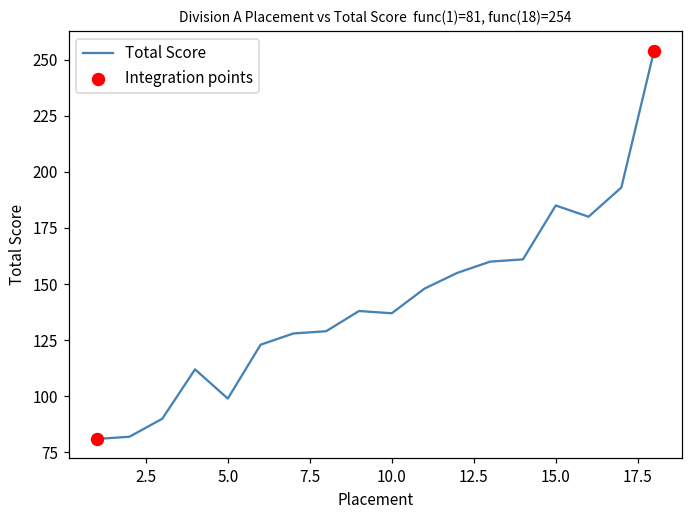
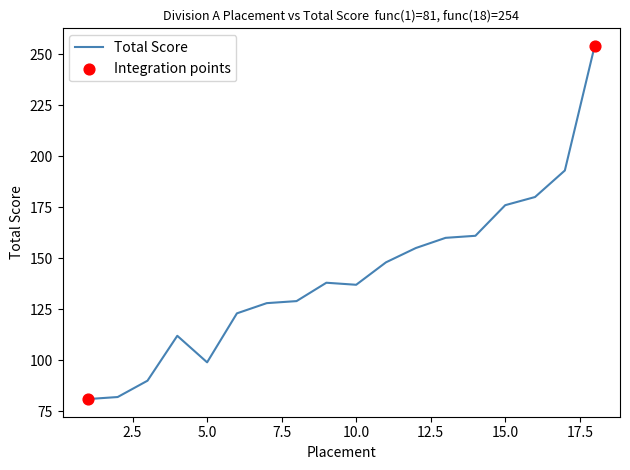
Total Score, 15.0: 185 -> 176
